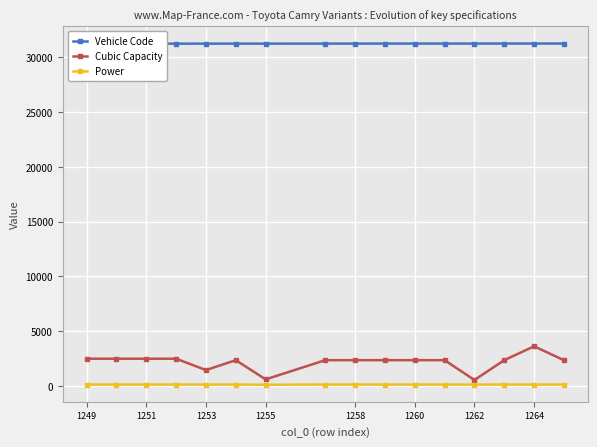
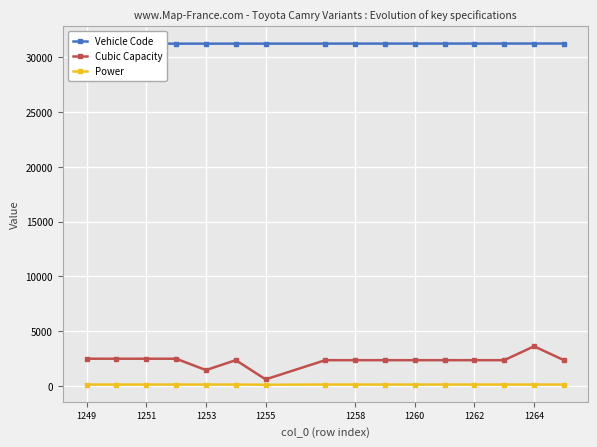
Cubic Capacity, 1262: 600 -> 2400
